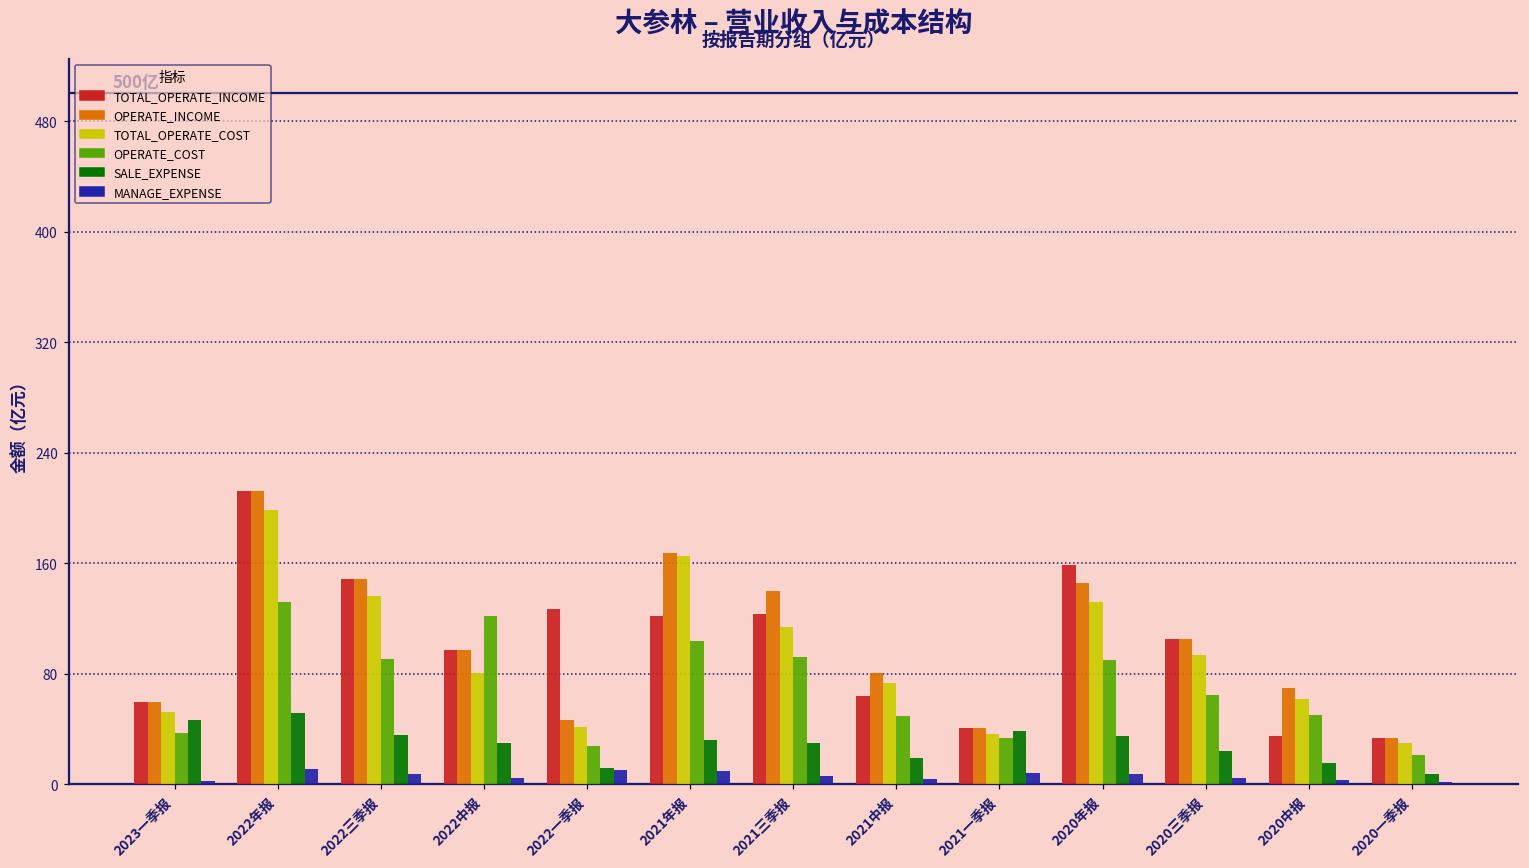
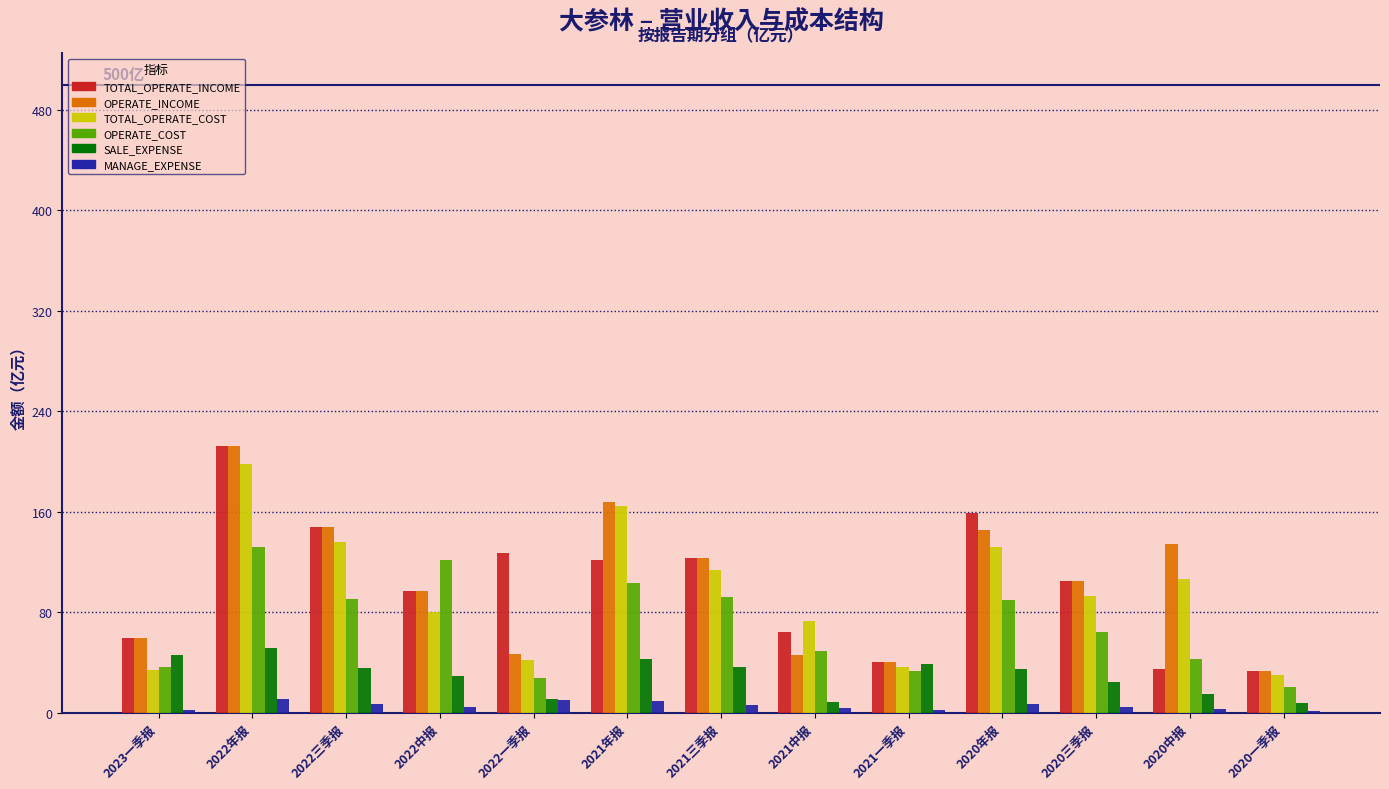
TOTAL_OPERATE_COST, 2023一季报: 53 -> 34
SALE_EXPENSE, 2021年报: 32 -> 43
OPERATE_INCOME, 2021三季报: 140 -> 124
SALE_EXPENSE, 2021三季报: 30 -> 36
OPERATE_INCOME, 2021中报: 81 -> 46
SALE_EXPENSE, 2021中报: 19 -> 9
MANAGE_EXPENSE, 2021一季报: 8 -> 2
OPERATE_INCOME, 2020中报: 69 -> 134
TOTAL_OPERATE_COST, 2020中报: 61 -> 107
OPERATE_COST, 2020中报: 50 -> 43
